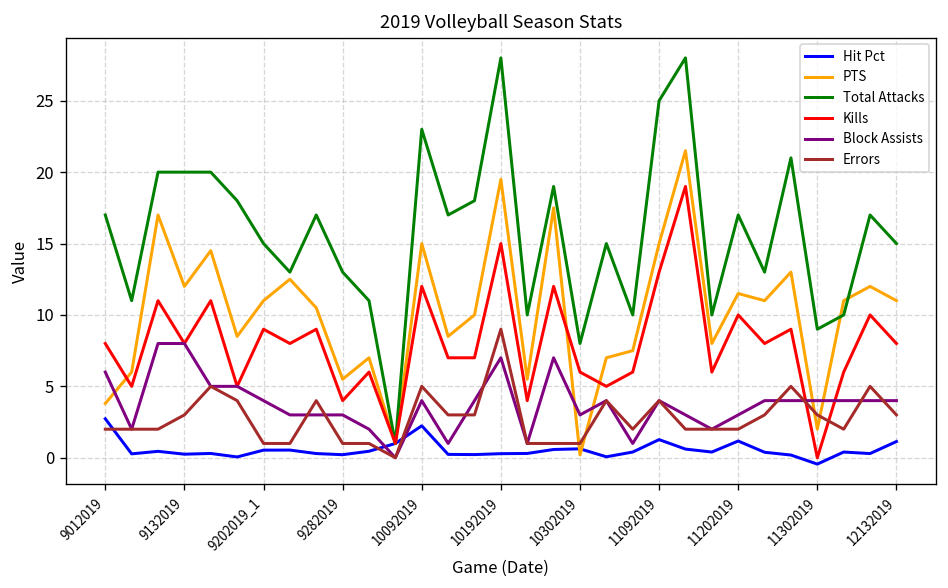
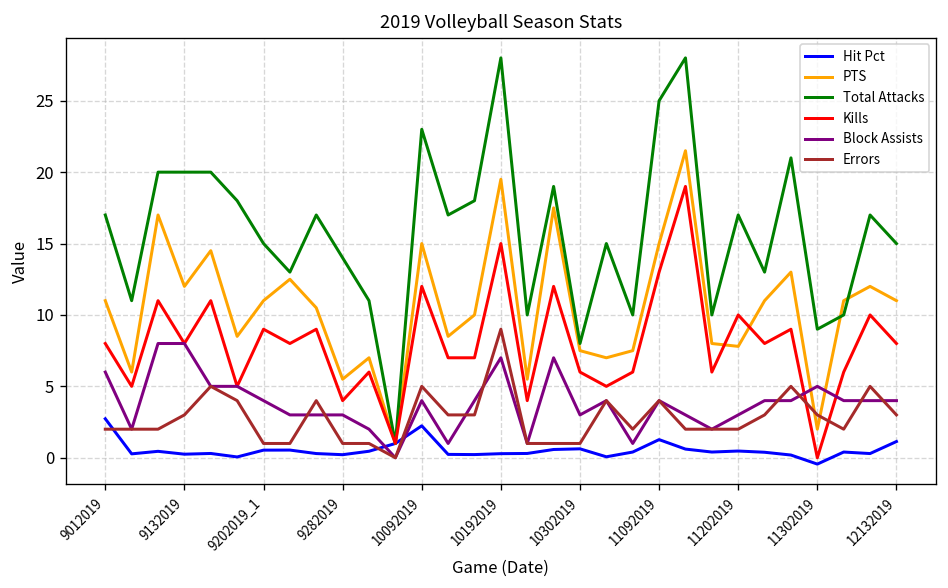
PTS, 9012019: 3.8 -> 11.0
Total Attacks, 9282019: 13 -> 14
PTS, 10302019: 0.2 -> 7.5
Hit Pct, 11202019: 1.2 -> 0.5
PTS, 11202019: 11.5 -> 7.8
Block Assists, 11302019: 4 -> 5
